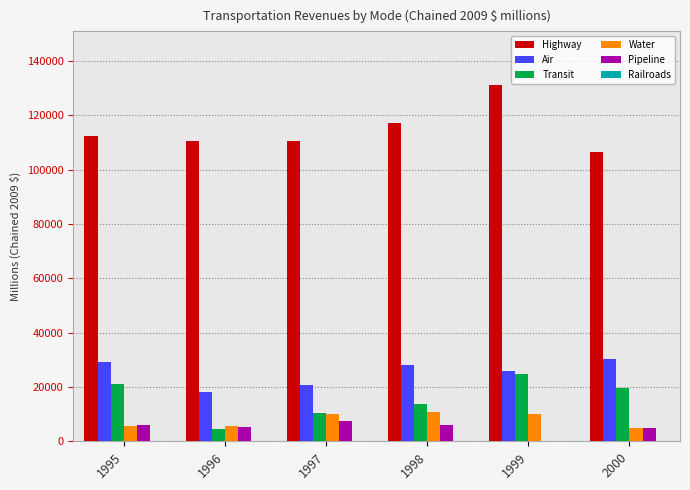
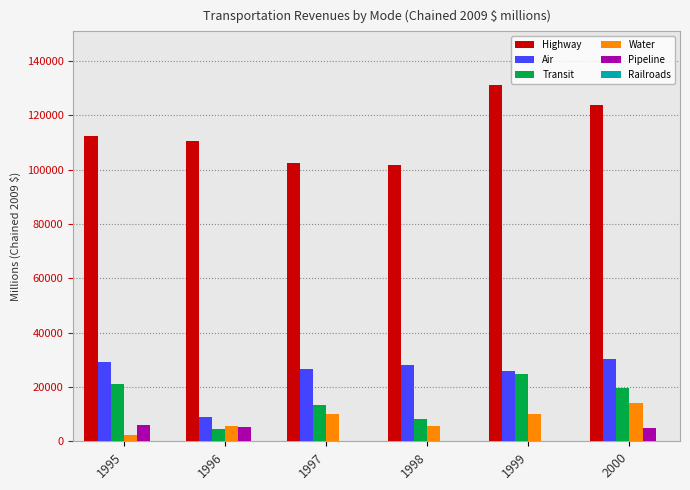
Water, 1995: 6000 -> 2000
Air, 1996: 18000 -> 9000
Highway, 1997: 111000 -> 102000
Air, 1997: 21000 -> 26000
Transit, 1997: 10000 -> 13000
Pipeline, 1997: 8000 -> 0
Highway, 1998: 117000 -> 102000
Transit, 1998: 14000 -> 8000
Water, 1998: 11000 -> 6000
Pipeline, 1998: 6000 -> 0
Highway, 2000: 106000 -> 124000
Water, 2000: 5000 -> 14000
